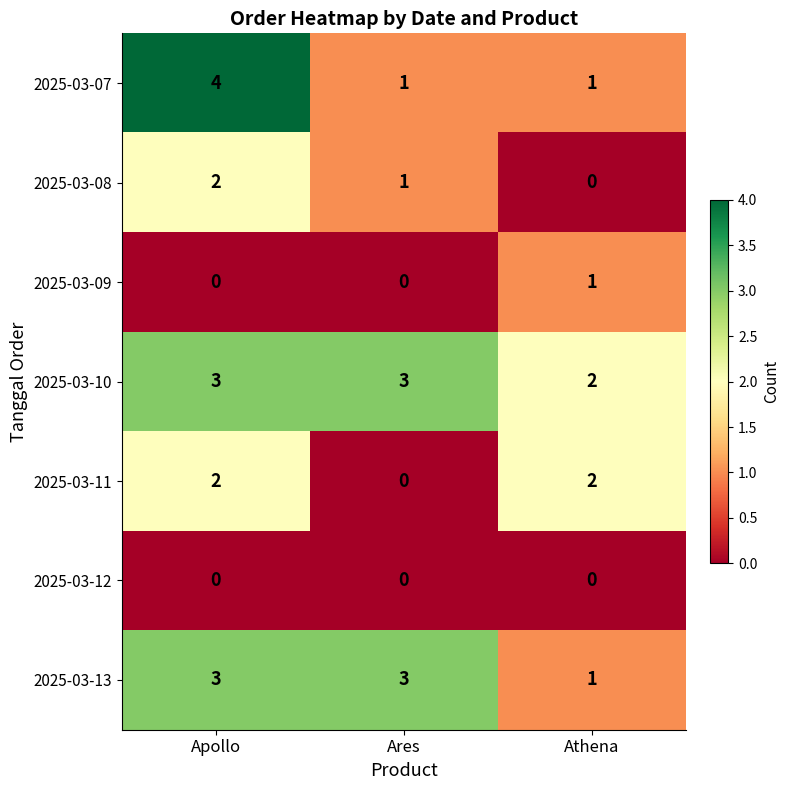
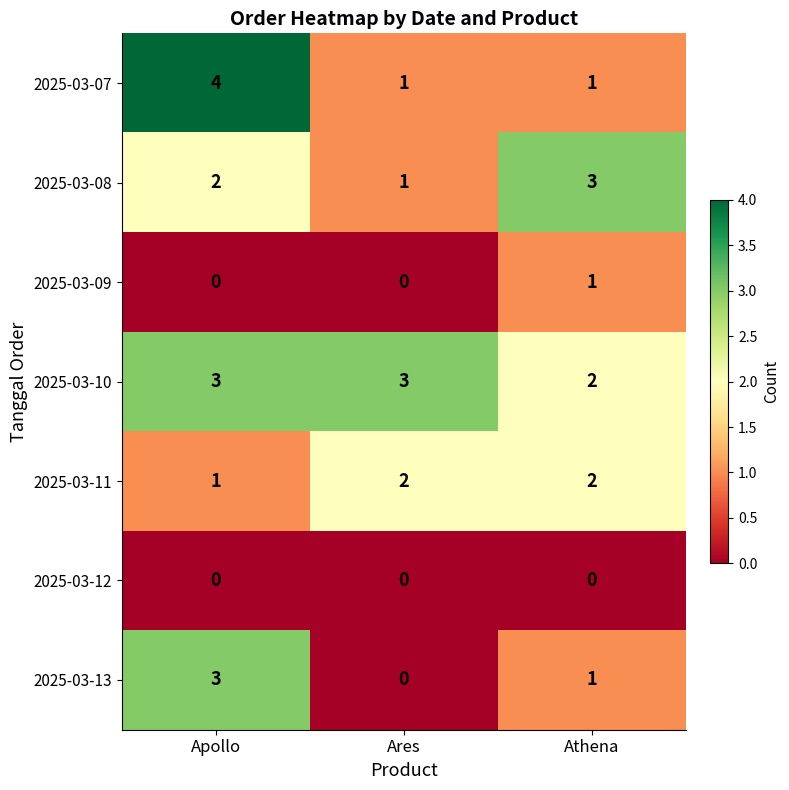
2025-03-08, Athena: 0 -> 3
2025-03-11, Apollo: 2 -> 1
2025-03-11, Ares: 0 -> 2
2025-03-13, Ares: 3 -> 0
